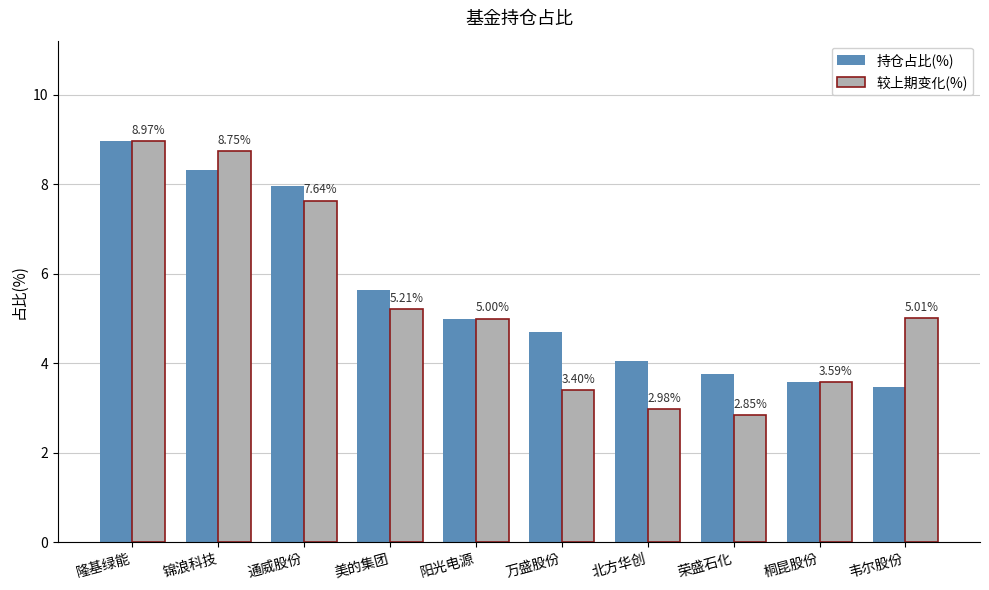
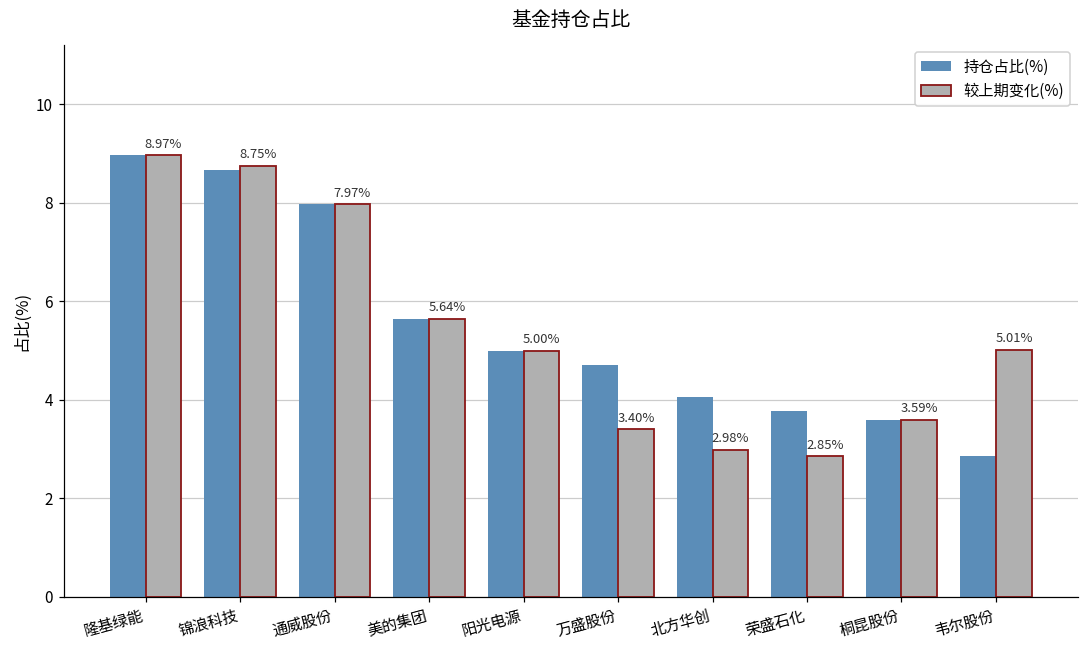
持仓占比(%), 锦浪科技: 8.3 -> 8.7
较上期变化(%), 通威股份: 7.64% -> 7.97%
较上期变化(%), 美的集团: 5.21% -> 5.64%
持仓占比(%), 韦尔股份: 3.5 -> 2.9
